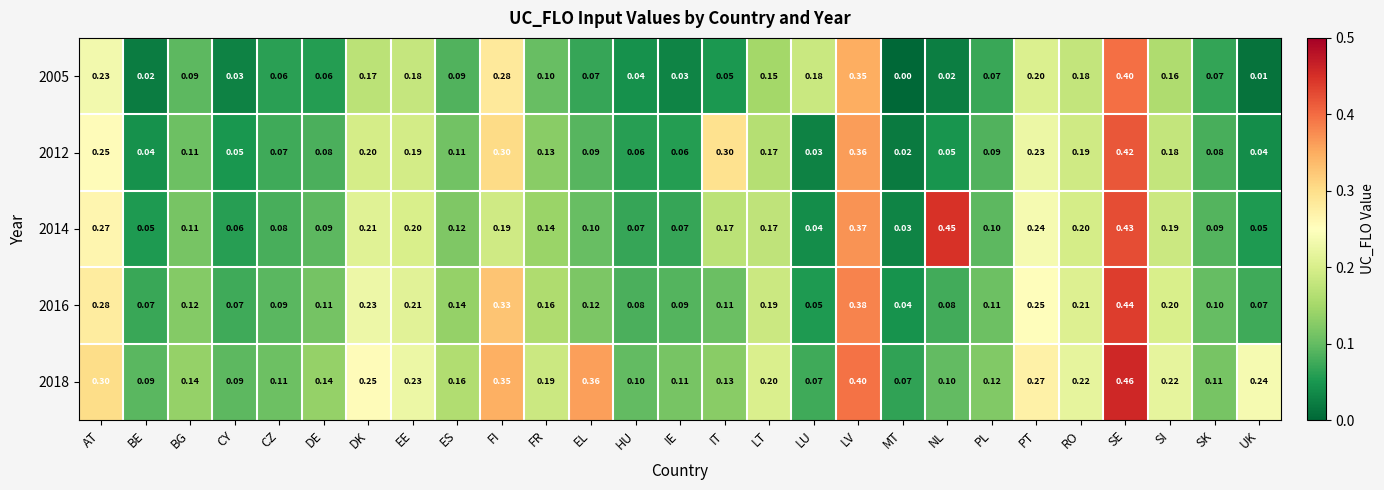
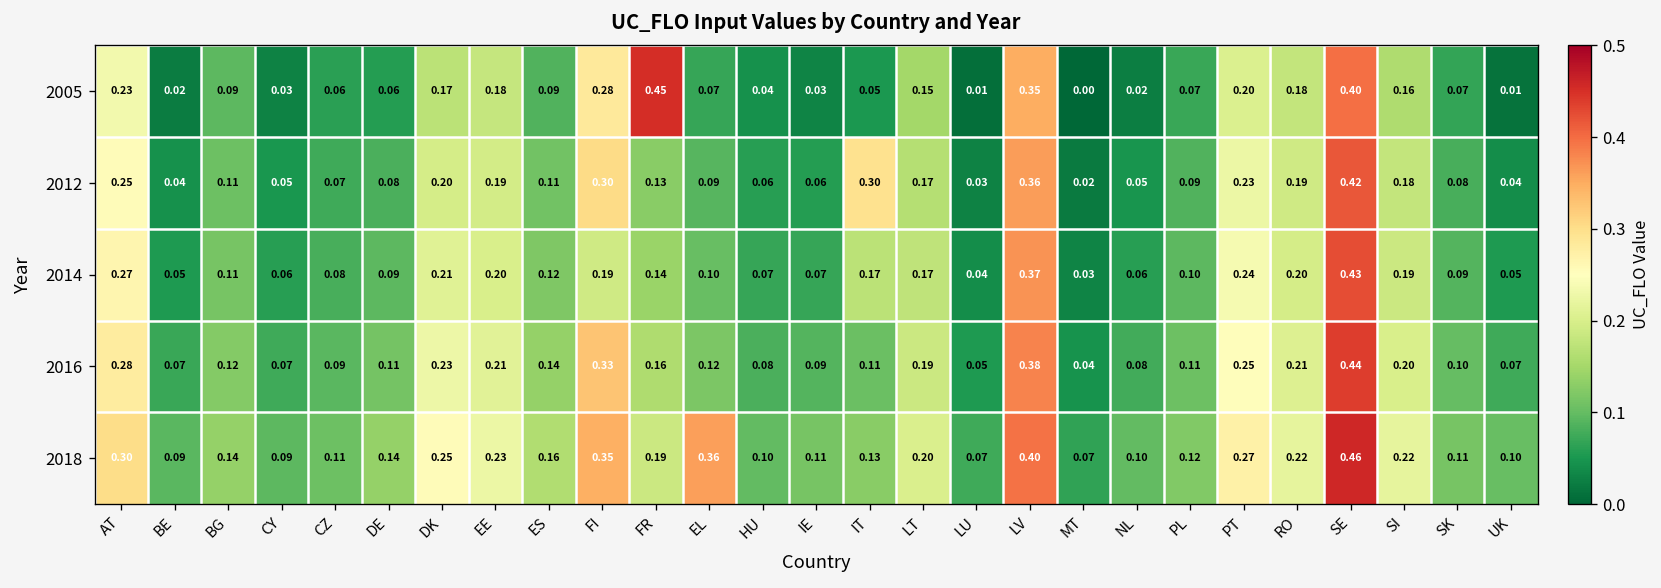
2005, FR: 0.10 -> 0.45
2005, LU: 0.18 -> 0.01
2014, NL: 0.45 -> 0.06
2018, UK: 0.24 -> 0.10
